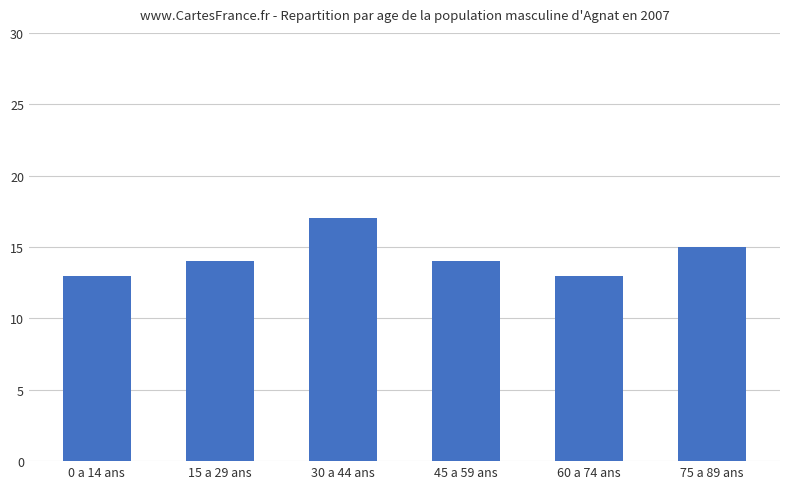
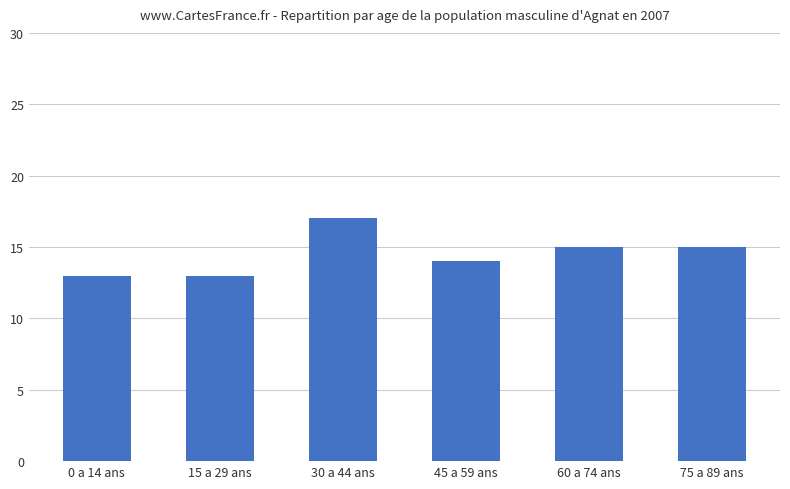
15 a 29 ans: 14 -> 13
60 a 74 ans: 13 -> 15
